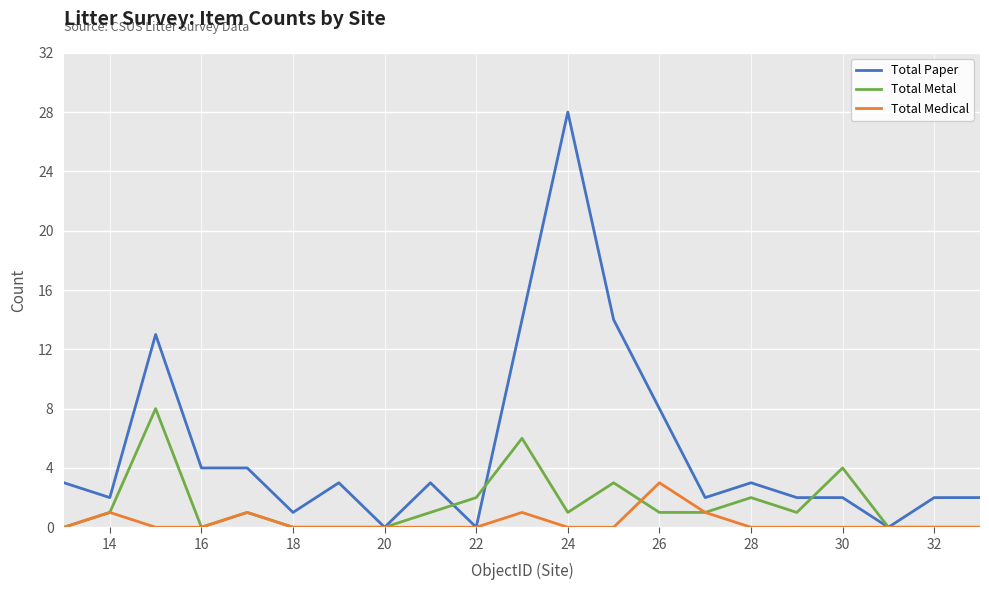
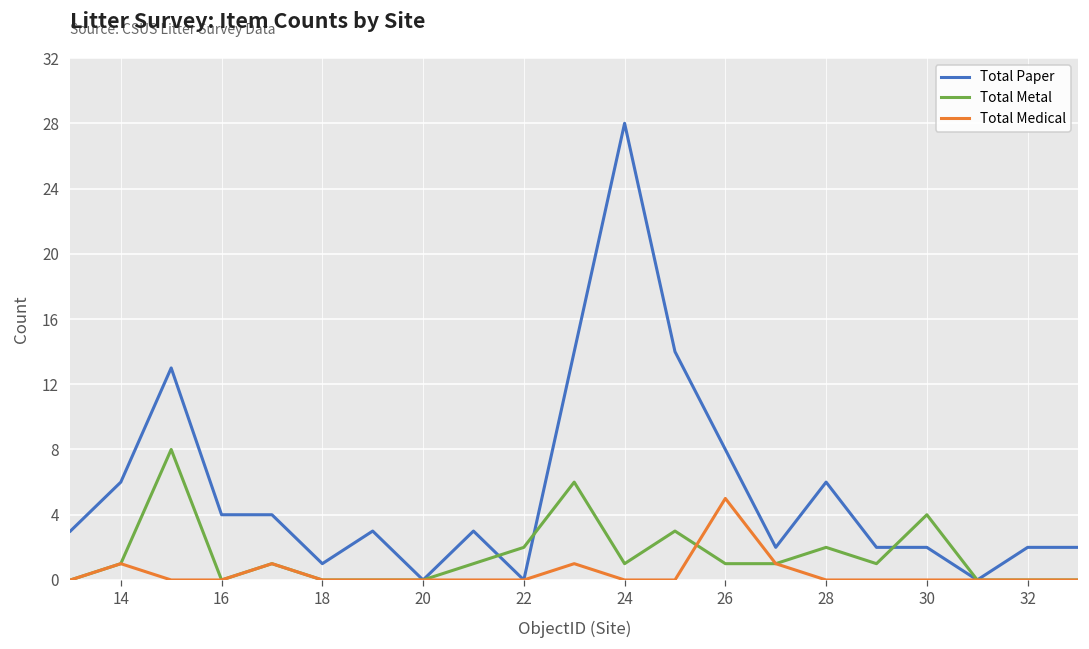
Total Paper, 14: 2 -> 6
Total Medical, 26: 3 -> 5
Total Paper, 28: 3 -> 6
